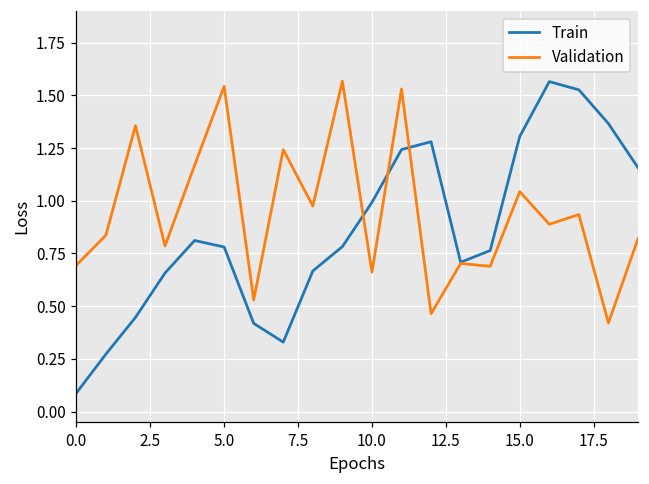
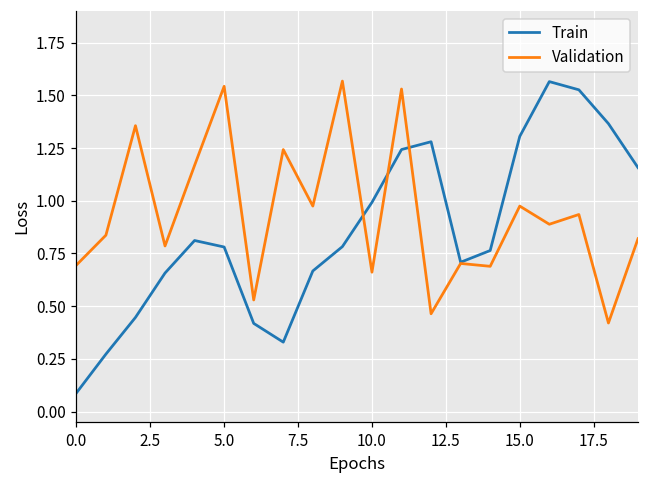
Validation, 15.0: 1.04 -> 0.97
